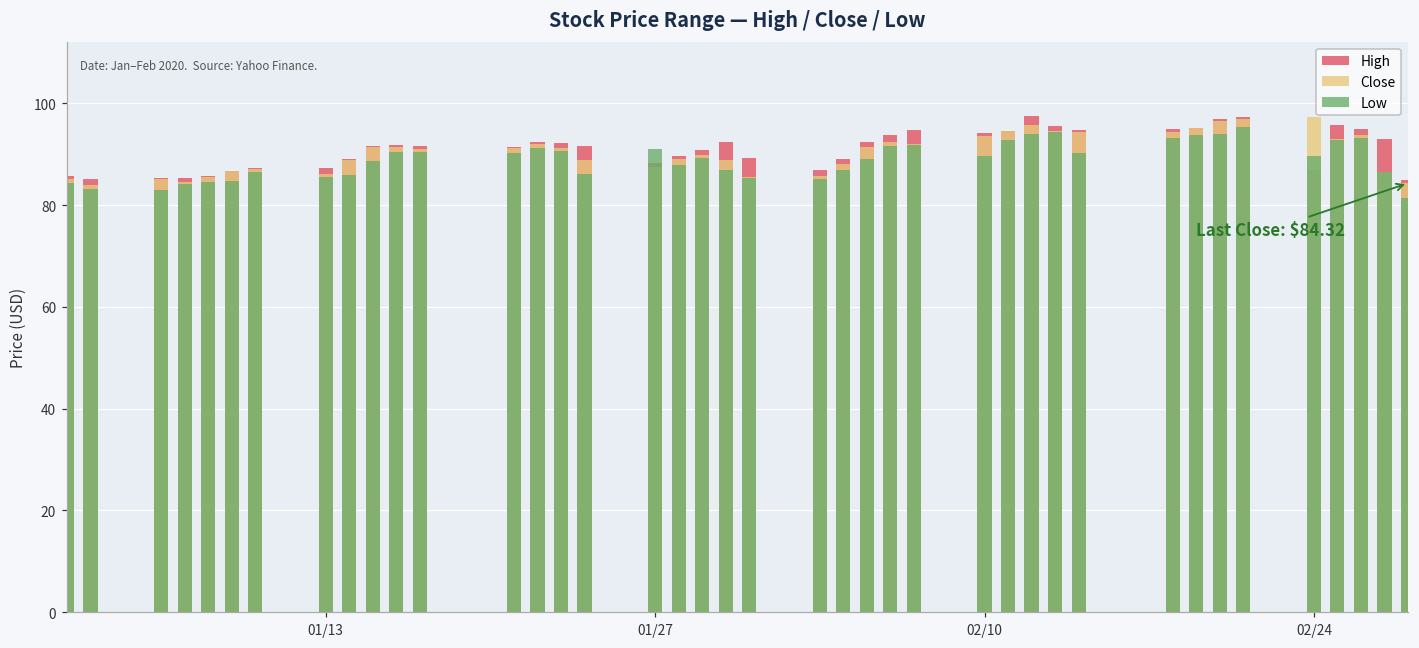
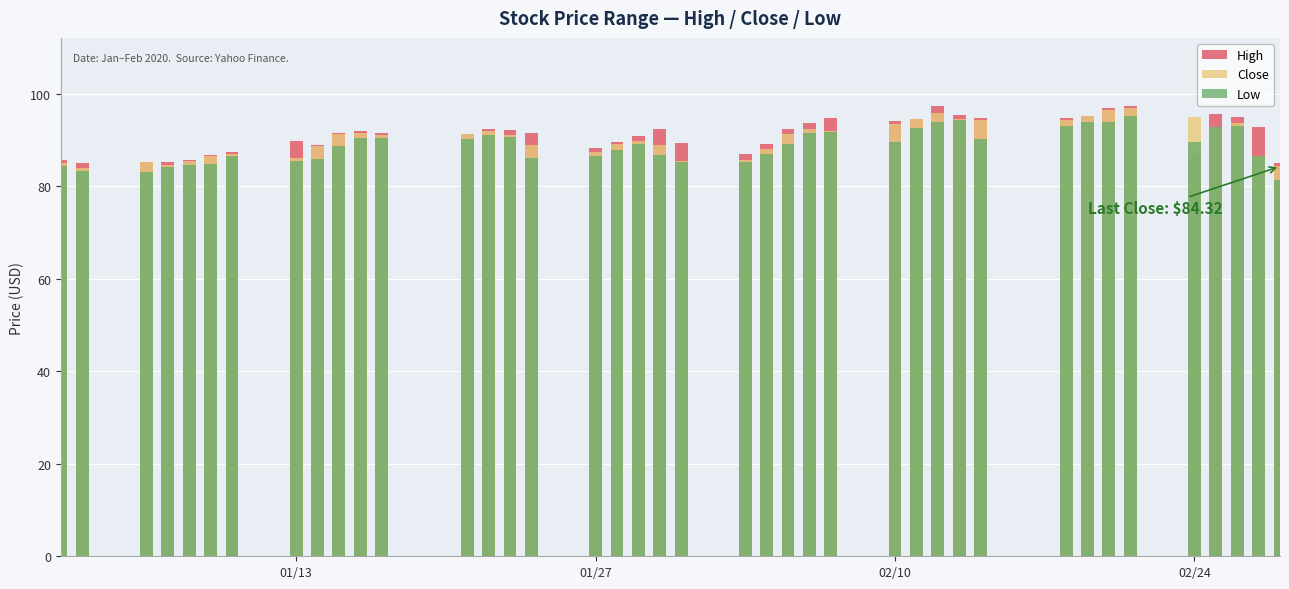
High, 01/13: 87 -> 90
Low, 01/27: 91 -> 87
Close, 02/24: 97 -> 95
